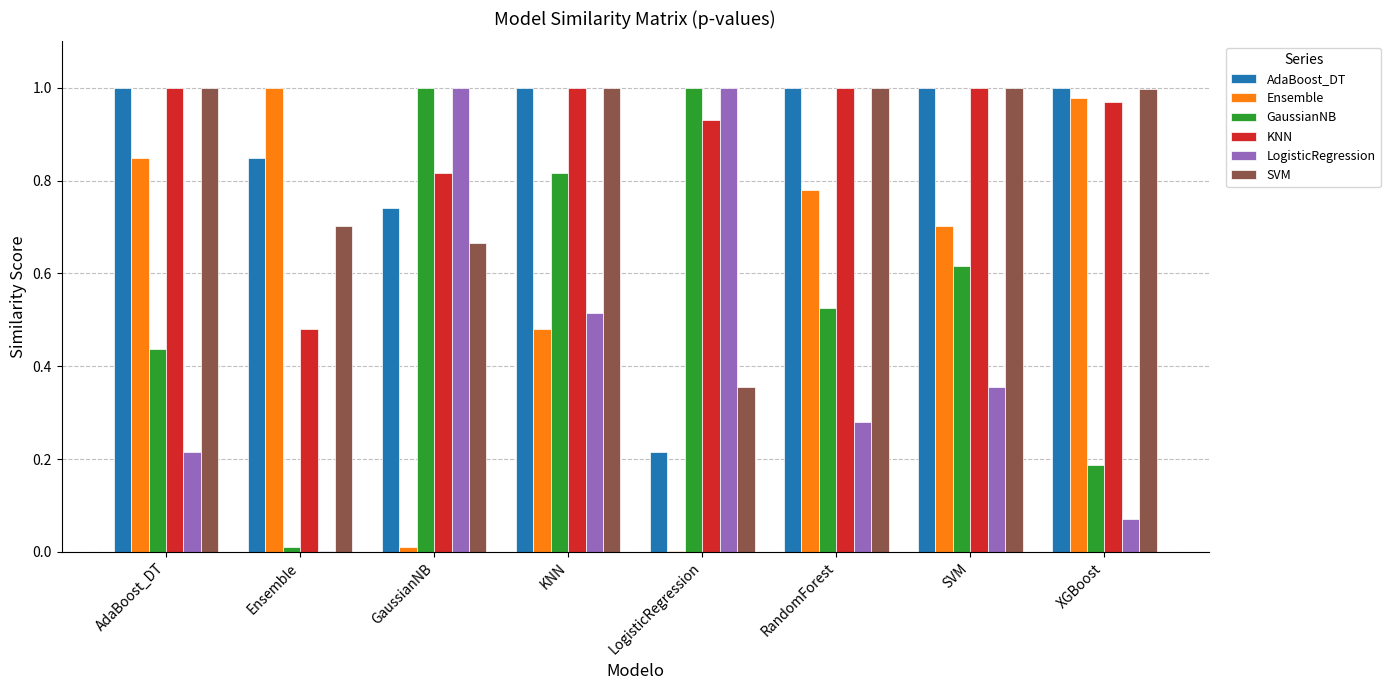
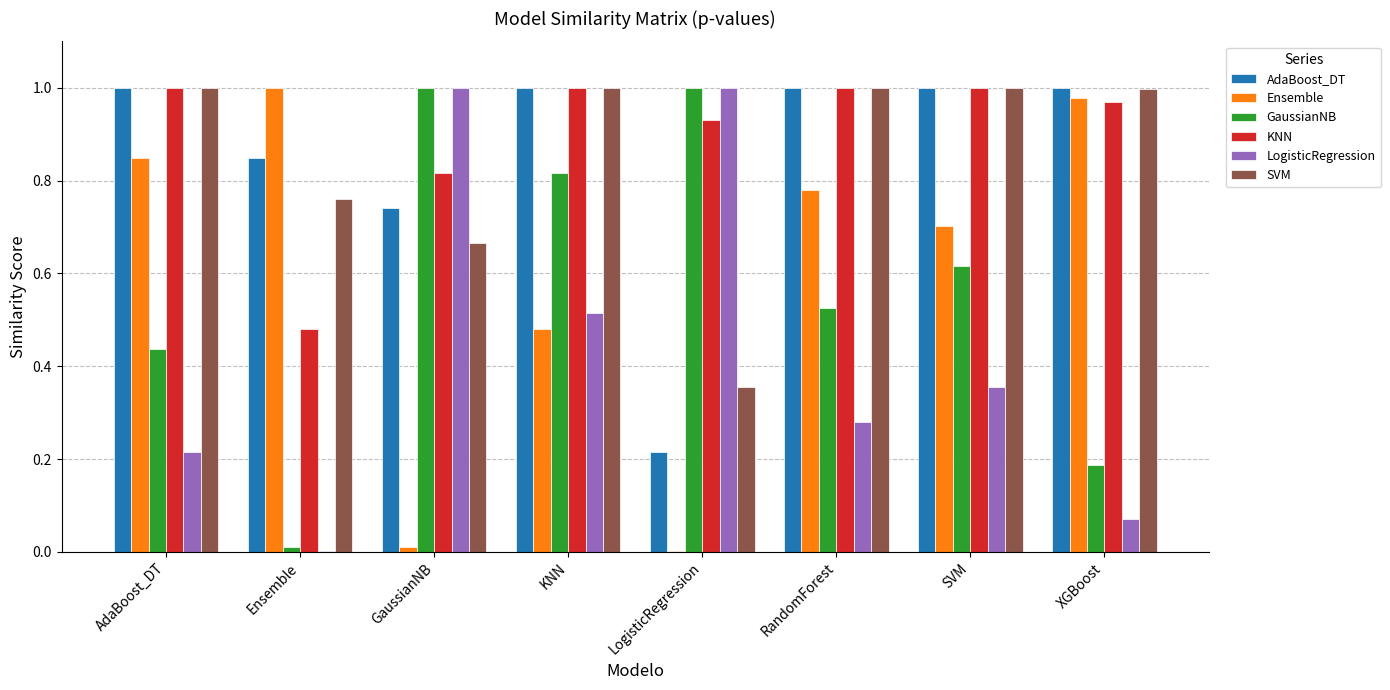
SVM, Ensemble: 0.70 -> 0.76
